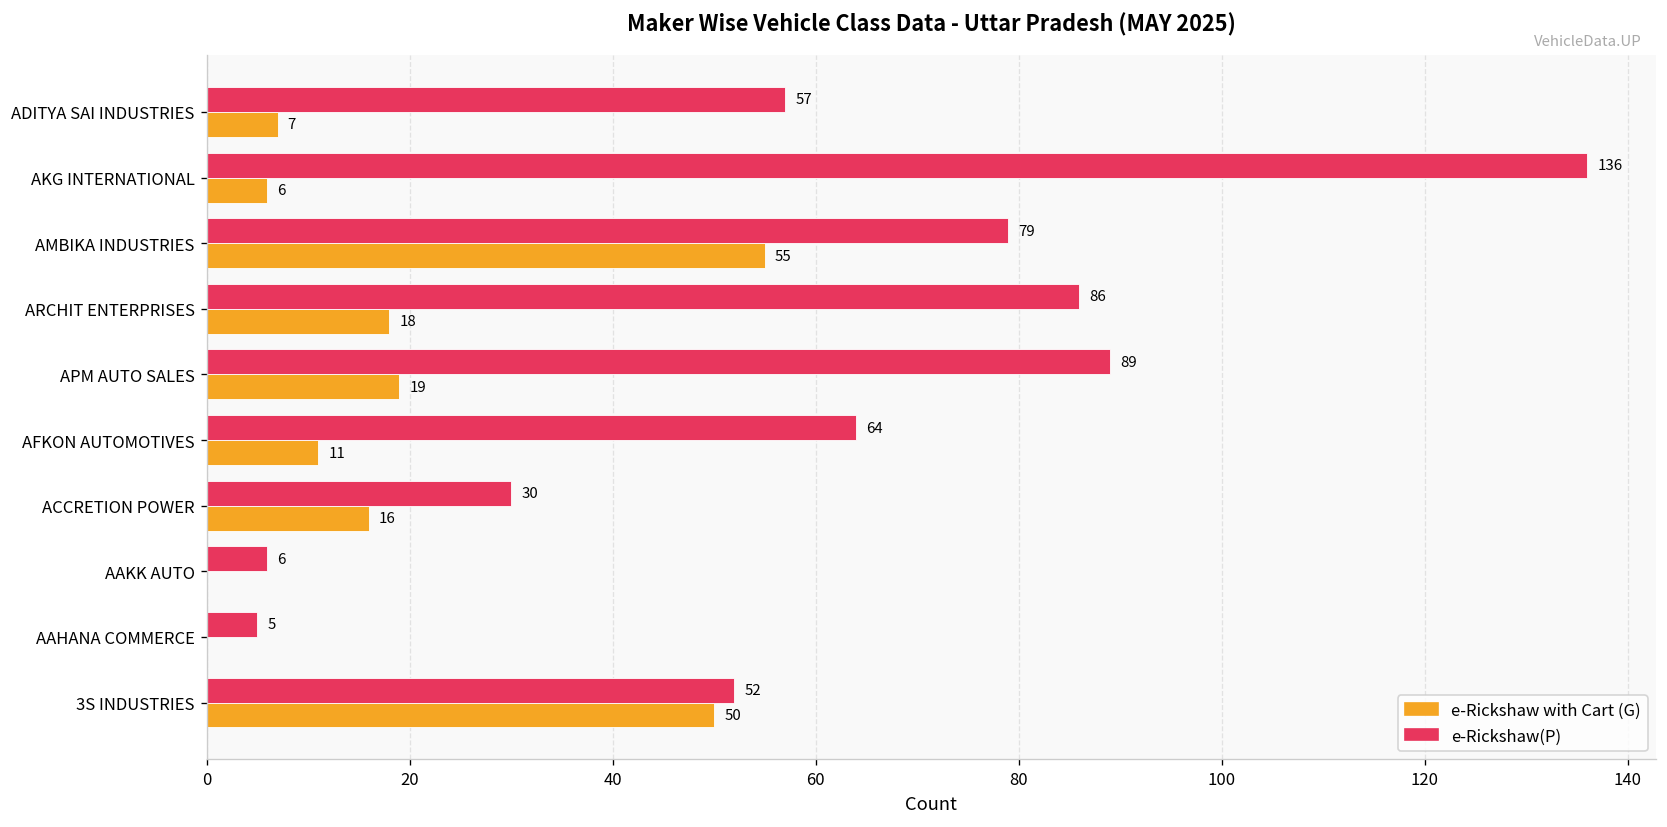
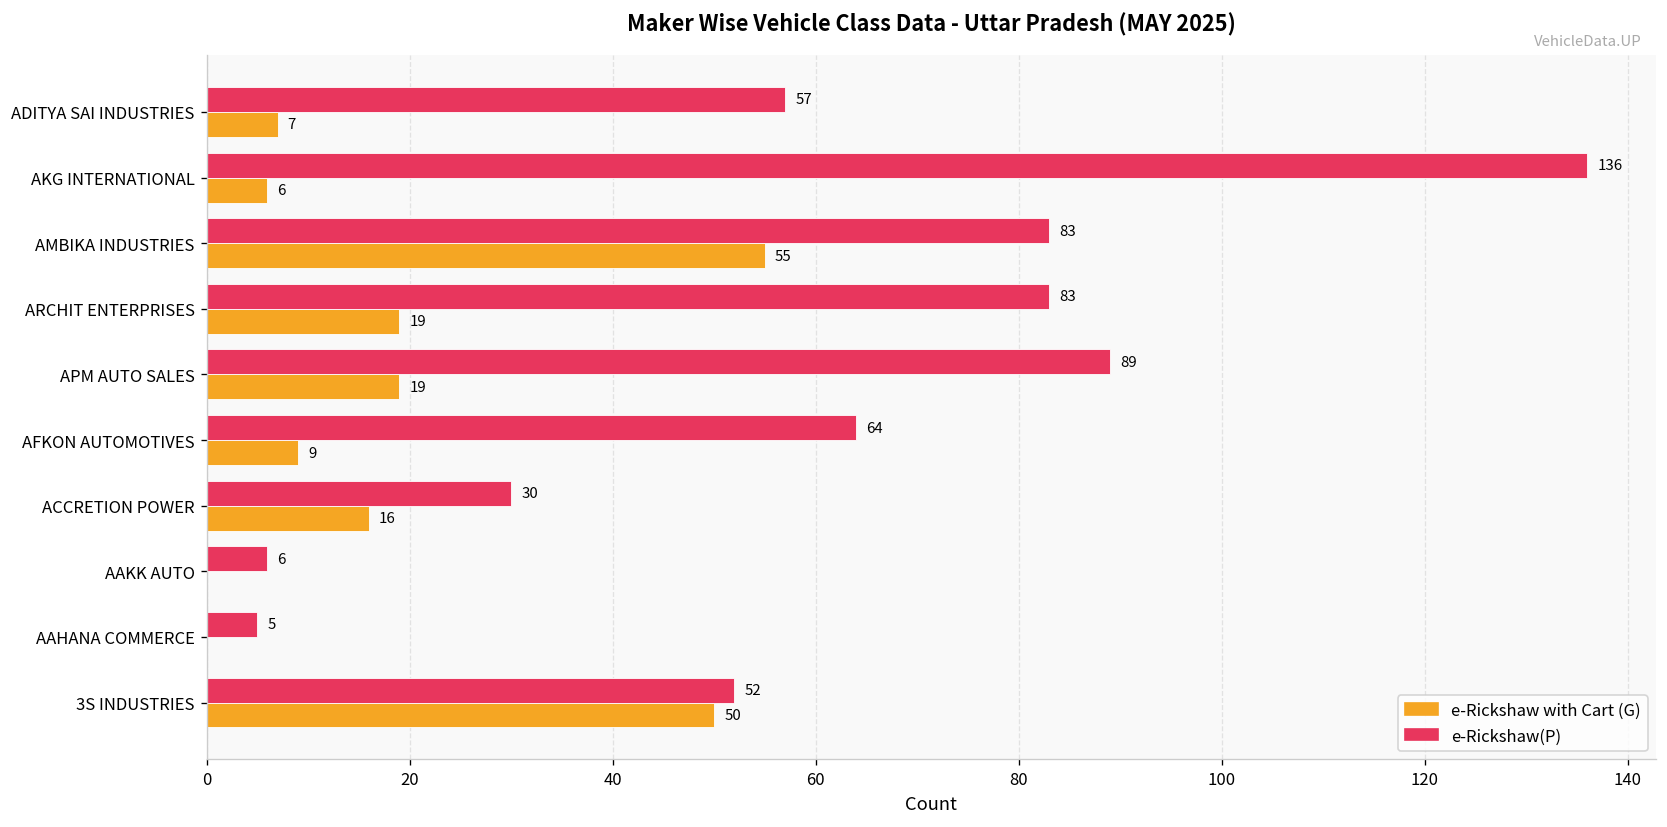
e-Rickshaw(P), AMBIKA INDUSTRIES: 79 -> 83
e-Rickshaw(P), ARCHIT ENTERPRISES: 86 -> 83
e-Rickshaw with Cart (G), ARCHIT ENTERPRISES: 18 -> 19
e-Rickshaw with Cart (G), AFKON AUTOMOTIVES: 11 -> 9
